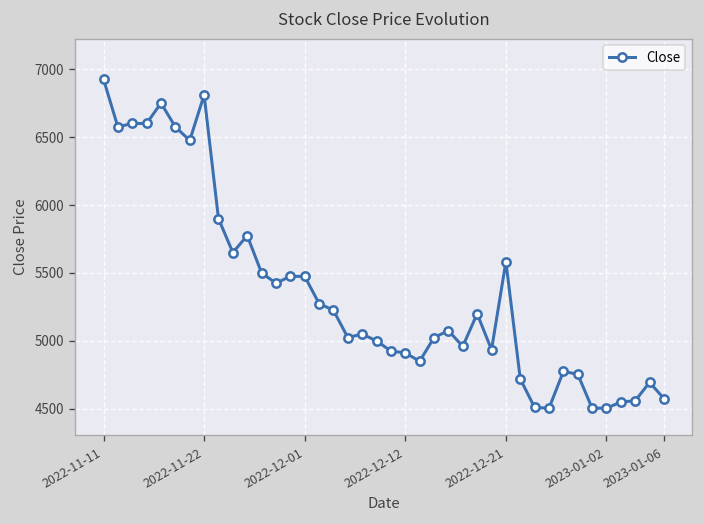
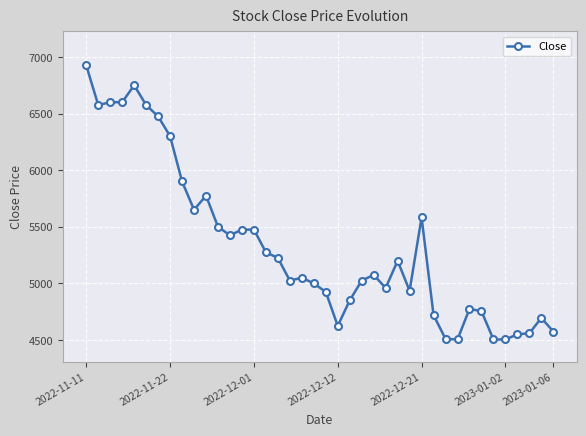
2022-11-22: 6810 -> 6300
2022-12-12: 4910 -> 4630
